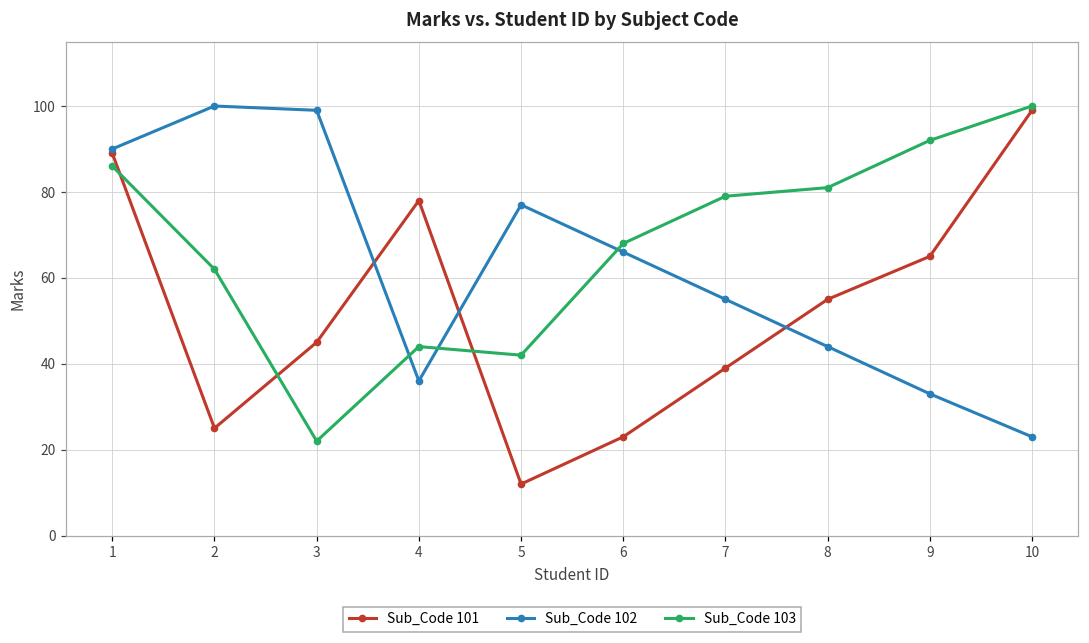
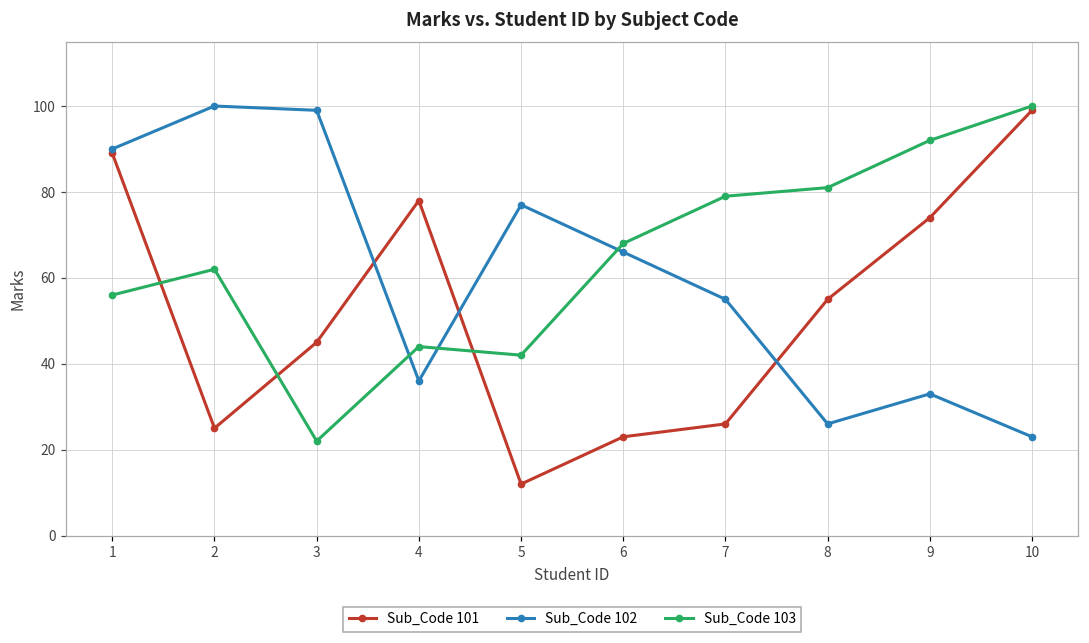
Sub_Code 103, 1: 86 -> 56
Sub_Code 101, 7: 39 -> 26
Sub_Code 102, 8: 44 -> 26
Sub_Code 101, 9: 65 -> 74
